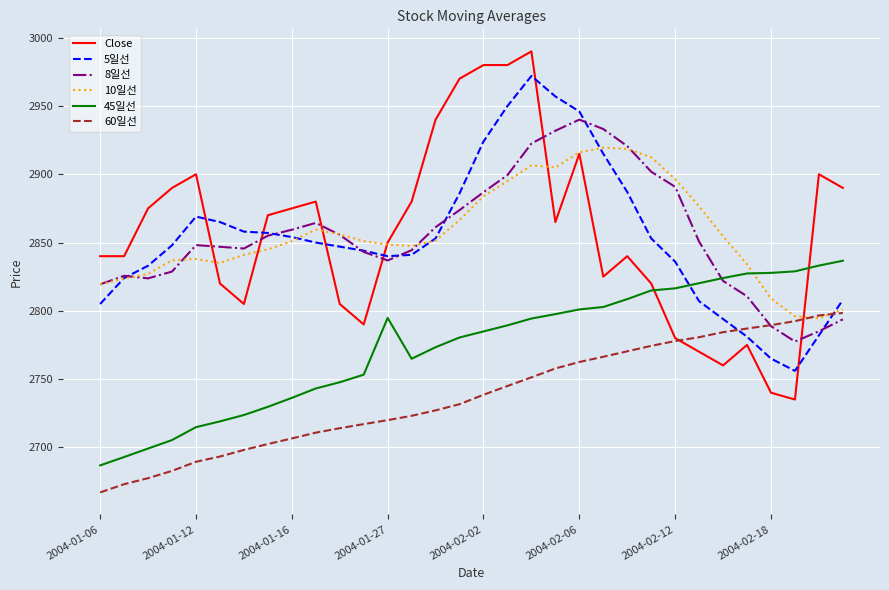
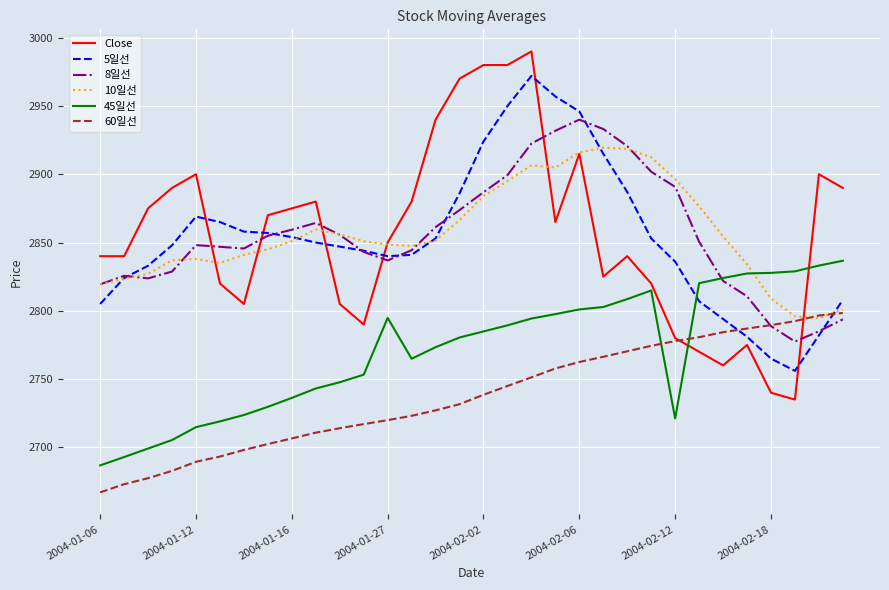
45일선, 2004-02-12: 2816 -> 2721
